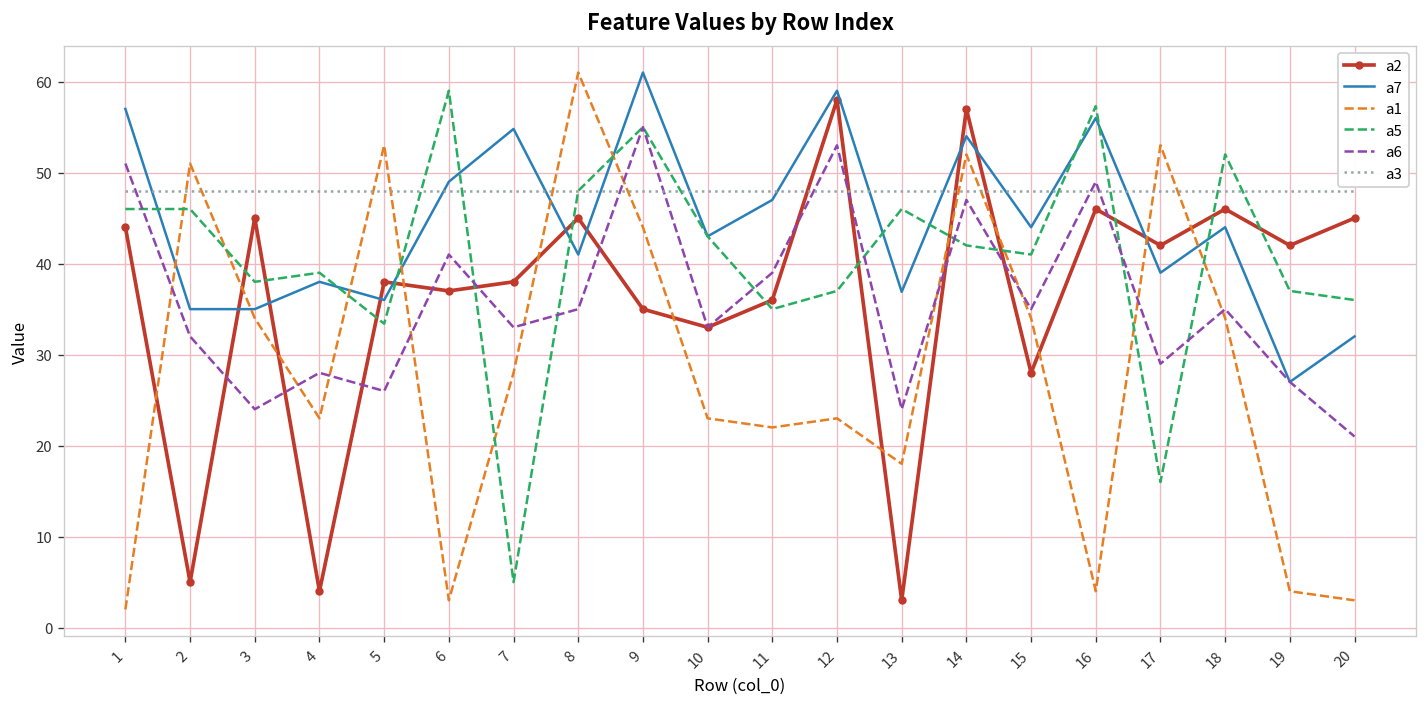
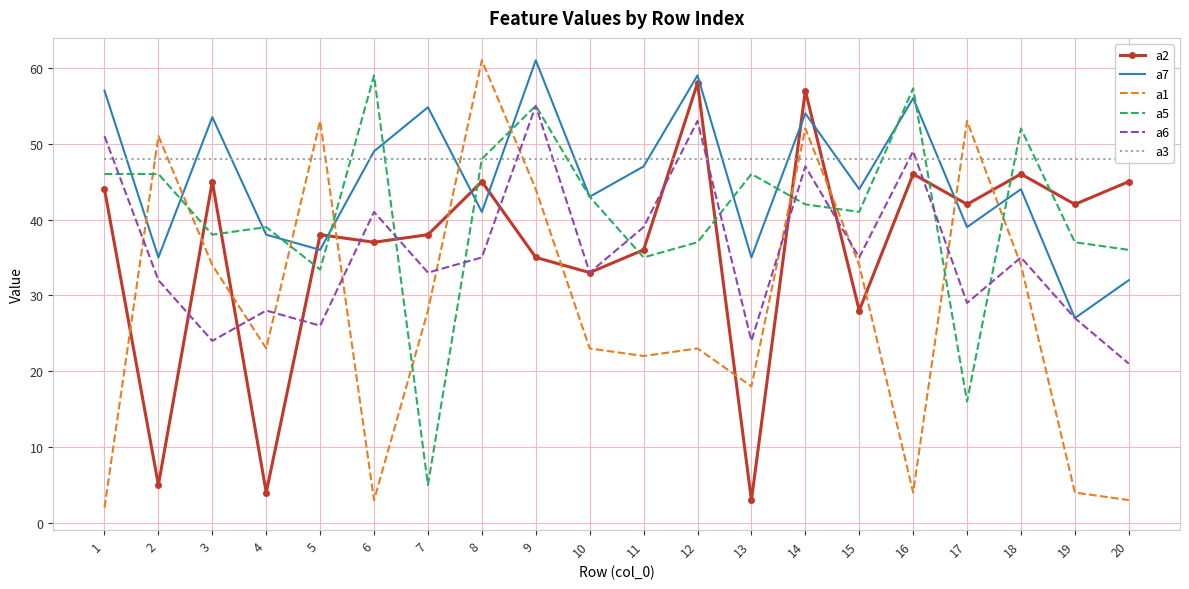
a7, 3: 35 -> 54
a7, 13: 37 -> 35
